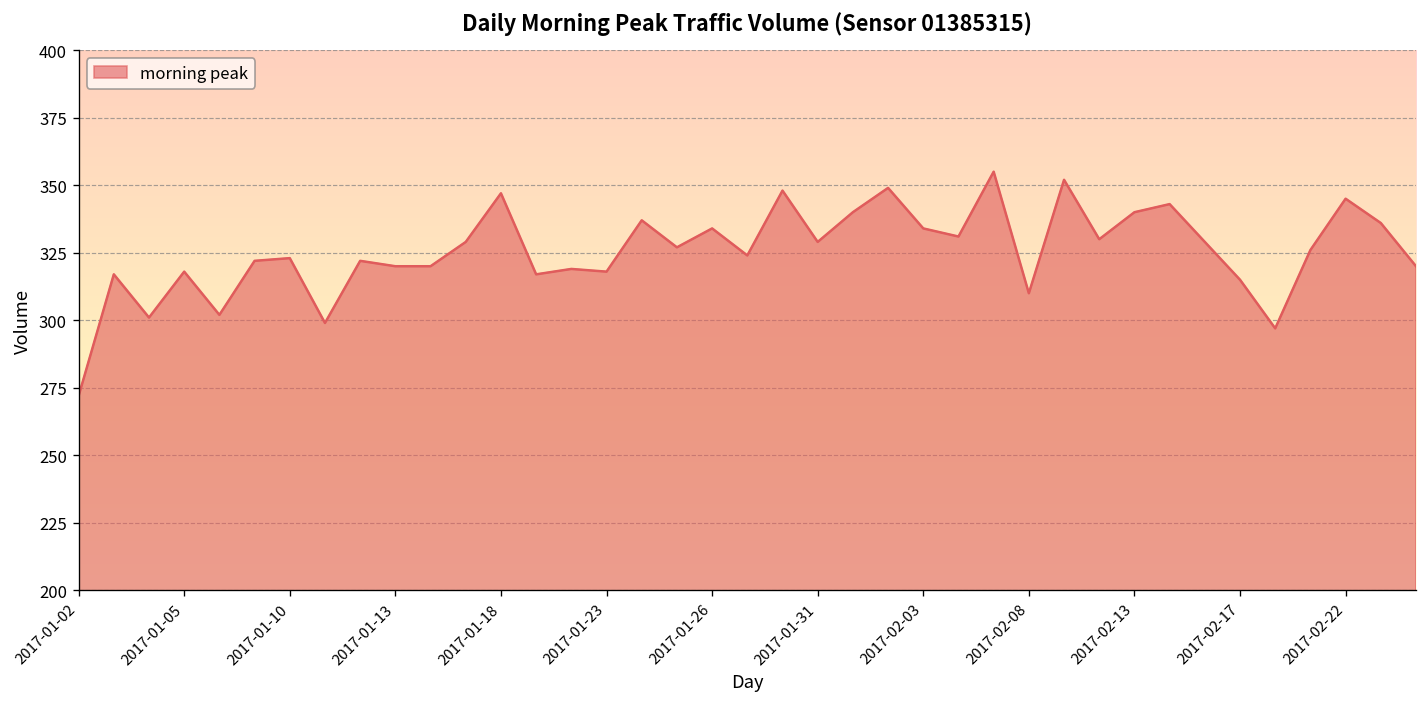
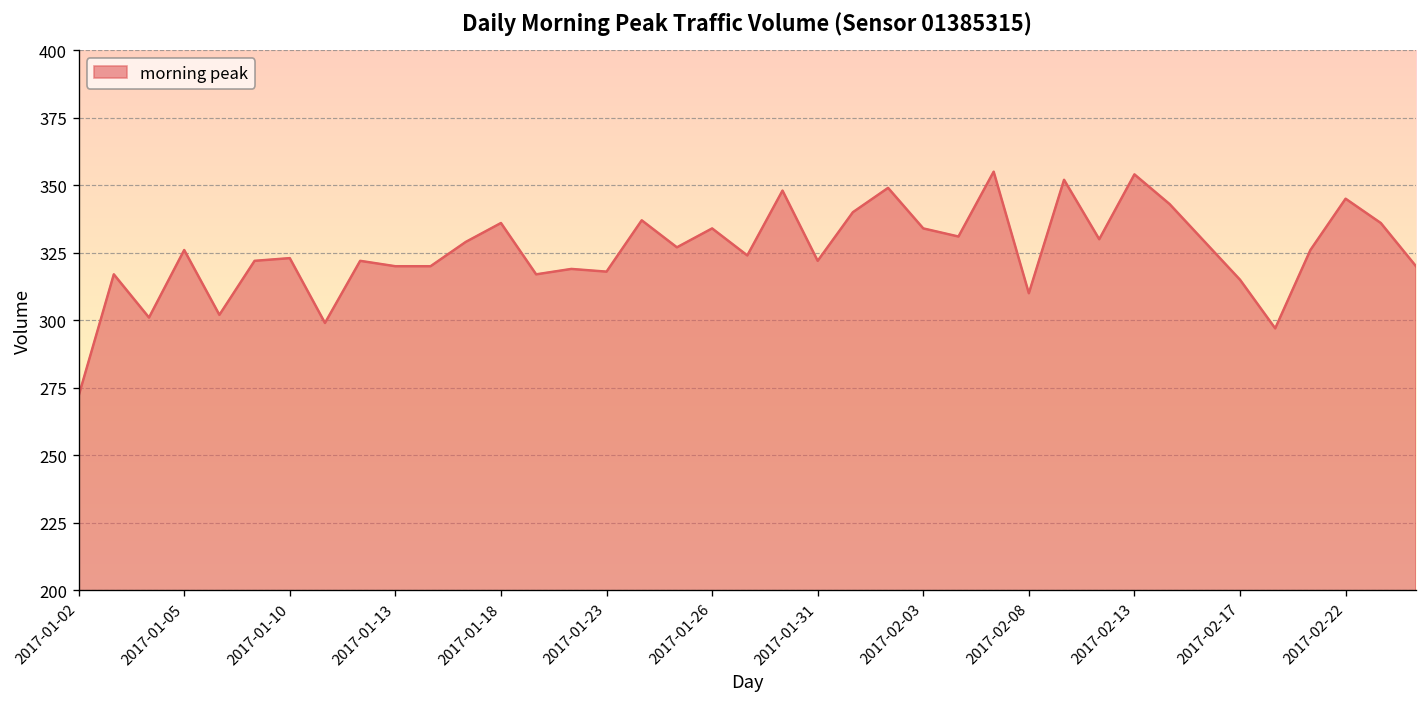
2017-01-05: 318 -> 326
2017-01-18: 347 -> 336
2017-01-31: 329 -> 322
2017-02-13: 340 -> 354
